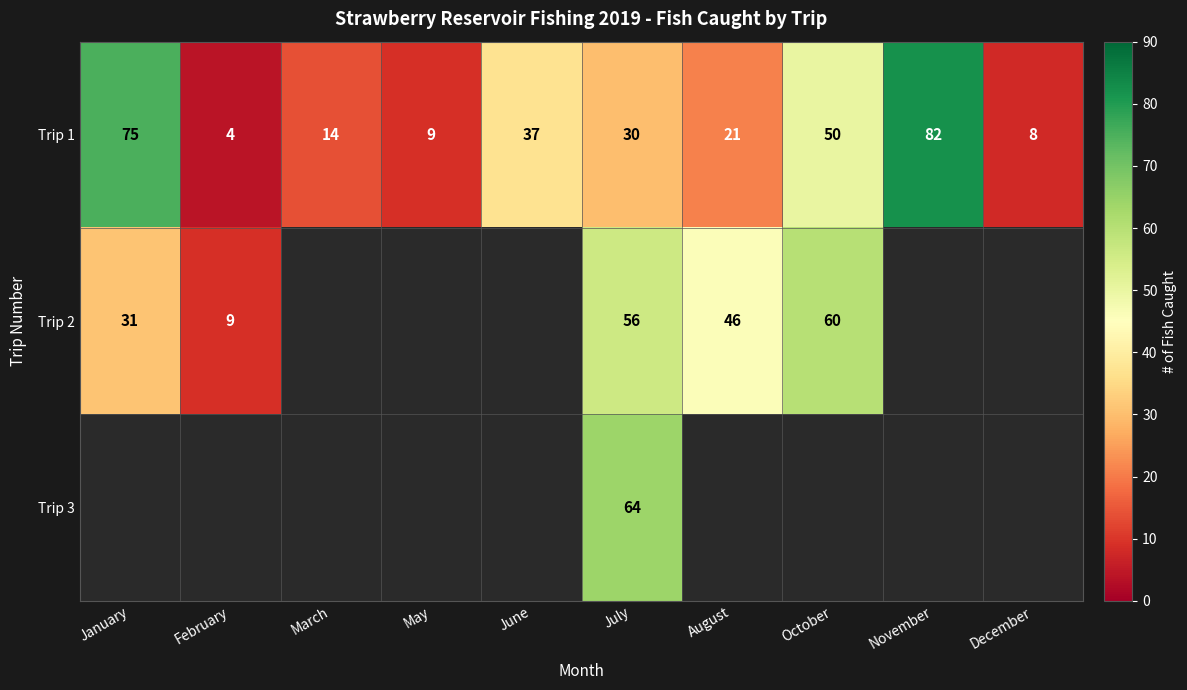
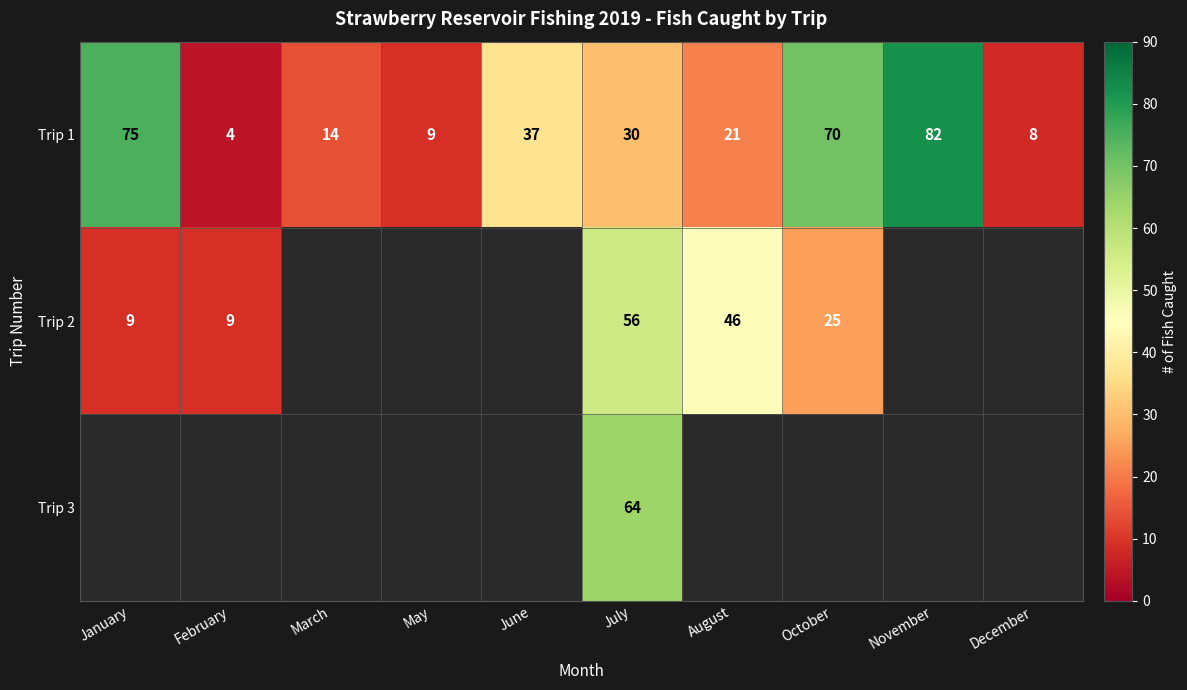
Trip 1, October: 50 -> 70
Trip 2, January: 31 -> 9
Trip 2, October: 60 -> 25
